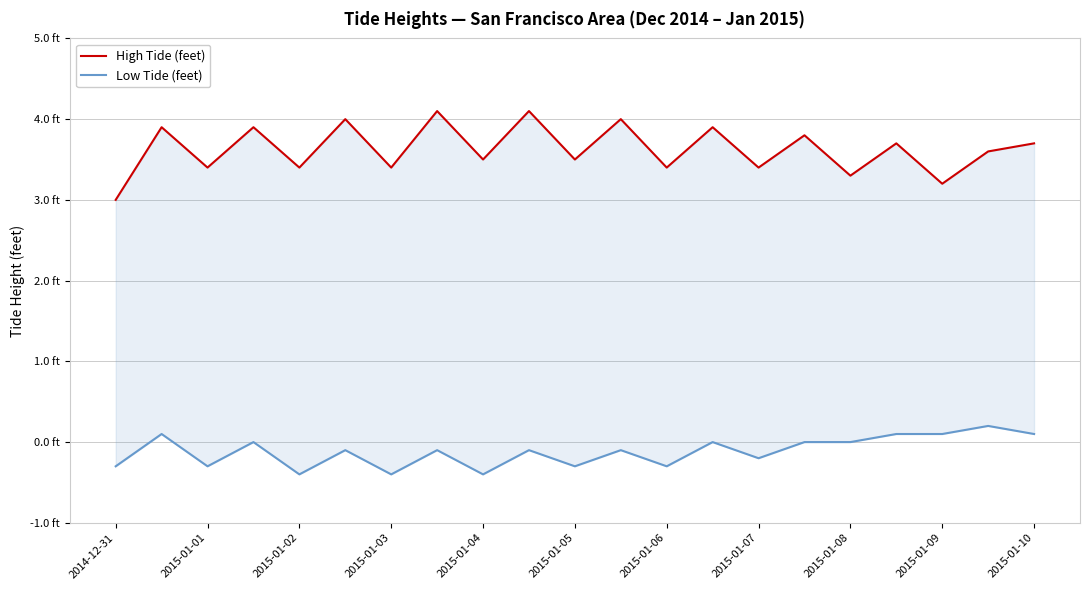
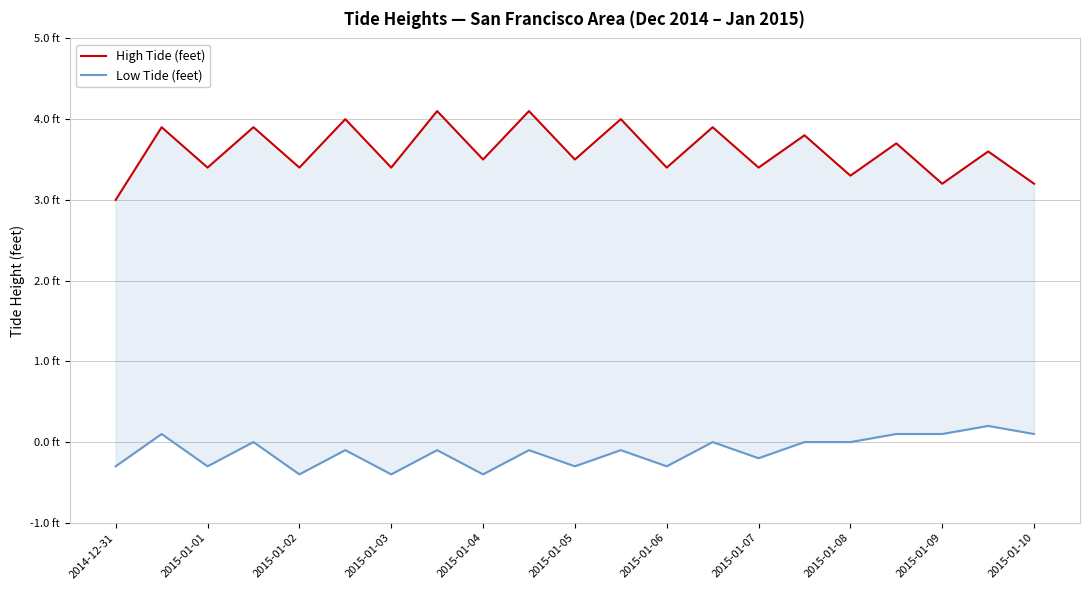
High Tide (feet), 2015-01-10: 3.7 ft -> 3.2 ft
